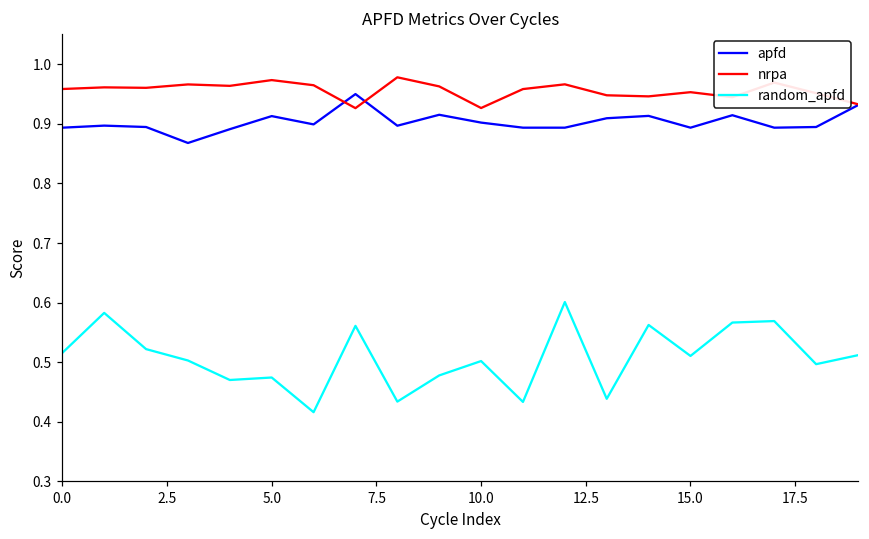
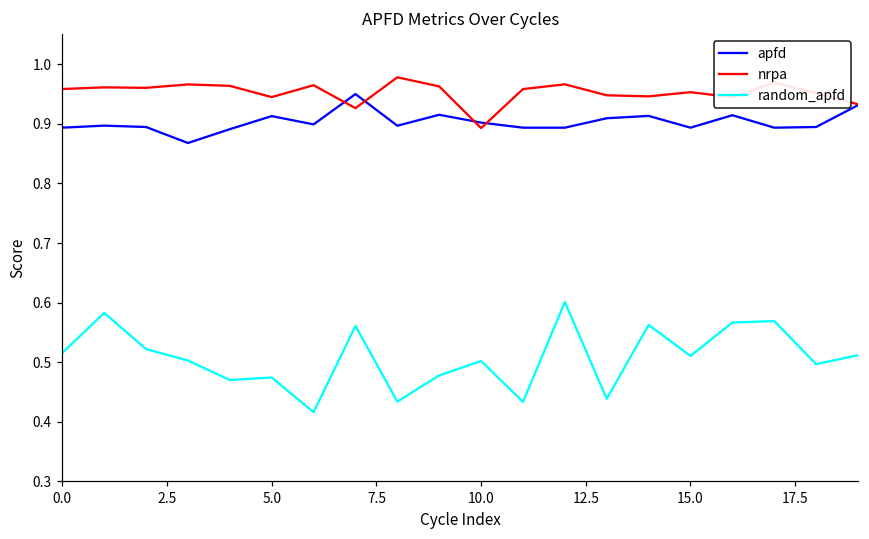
nrpa, 5.0: 0.97 -> 0.94
nrpa, 10.0: 0.93 -> 0.89
